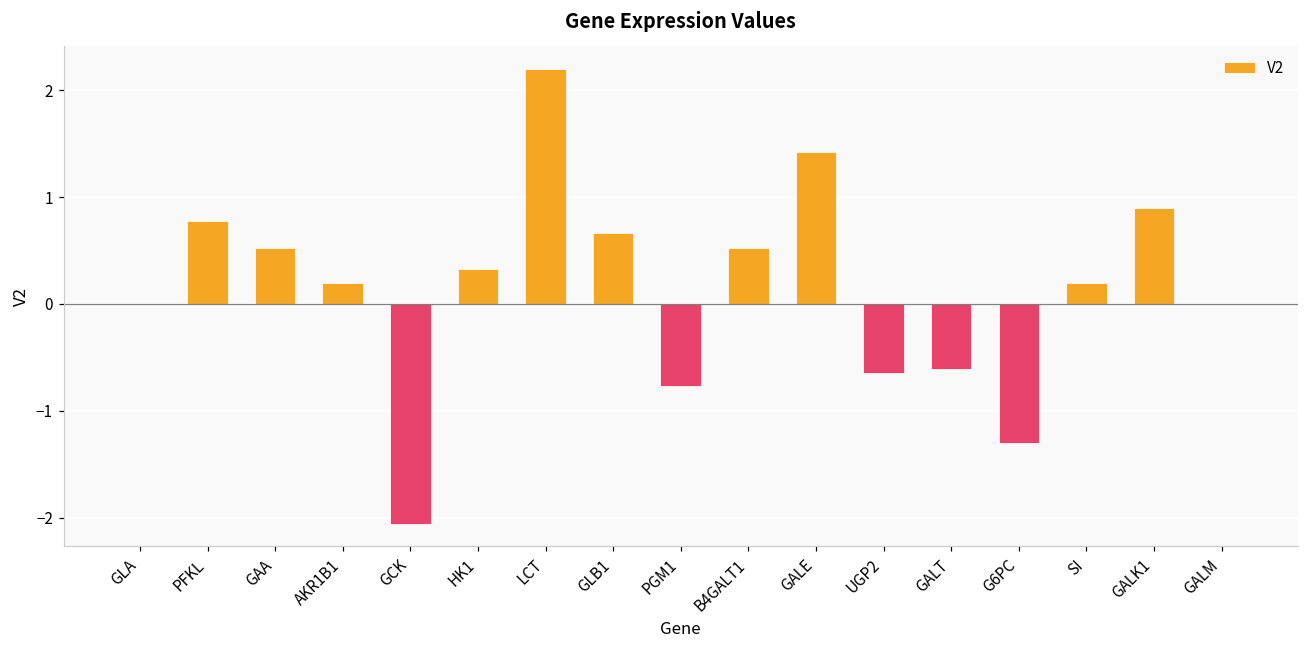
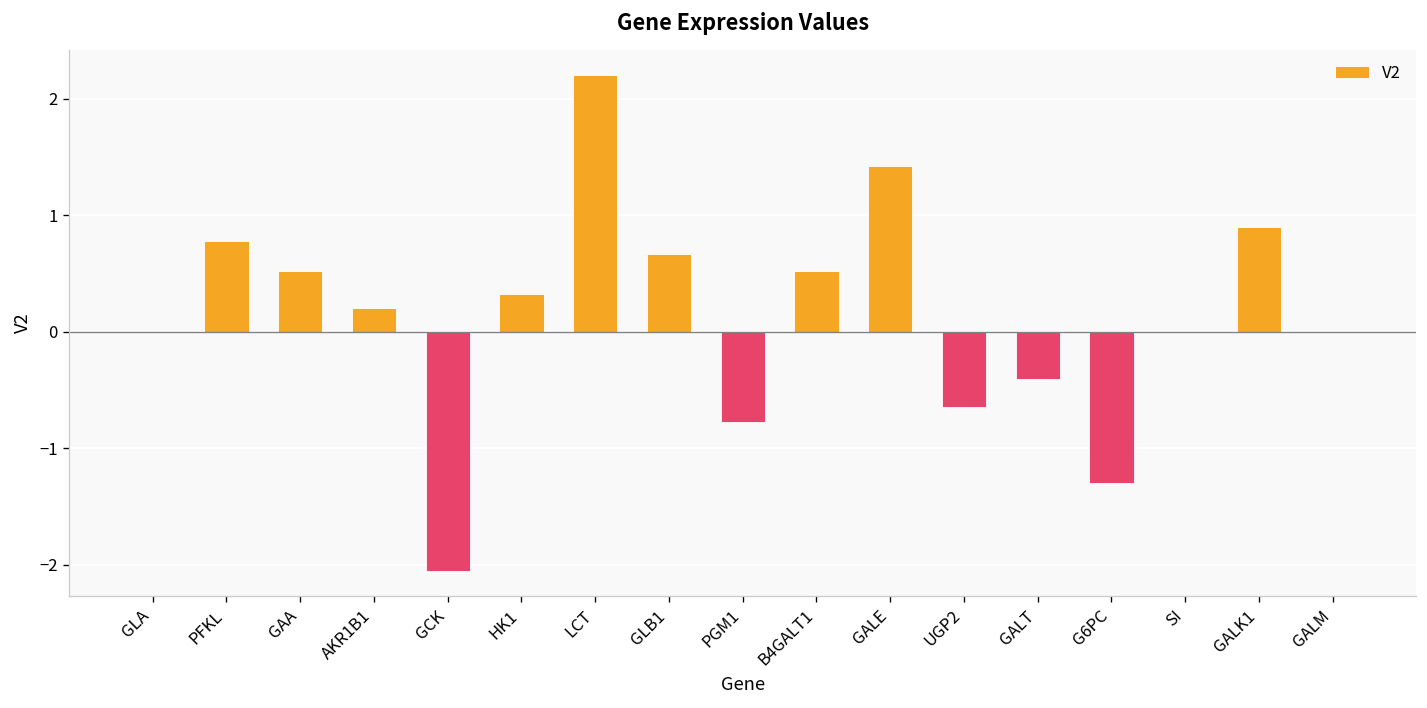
GALT: -0.6 -> -0.4
SI: 0.2 -> 0.0
